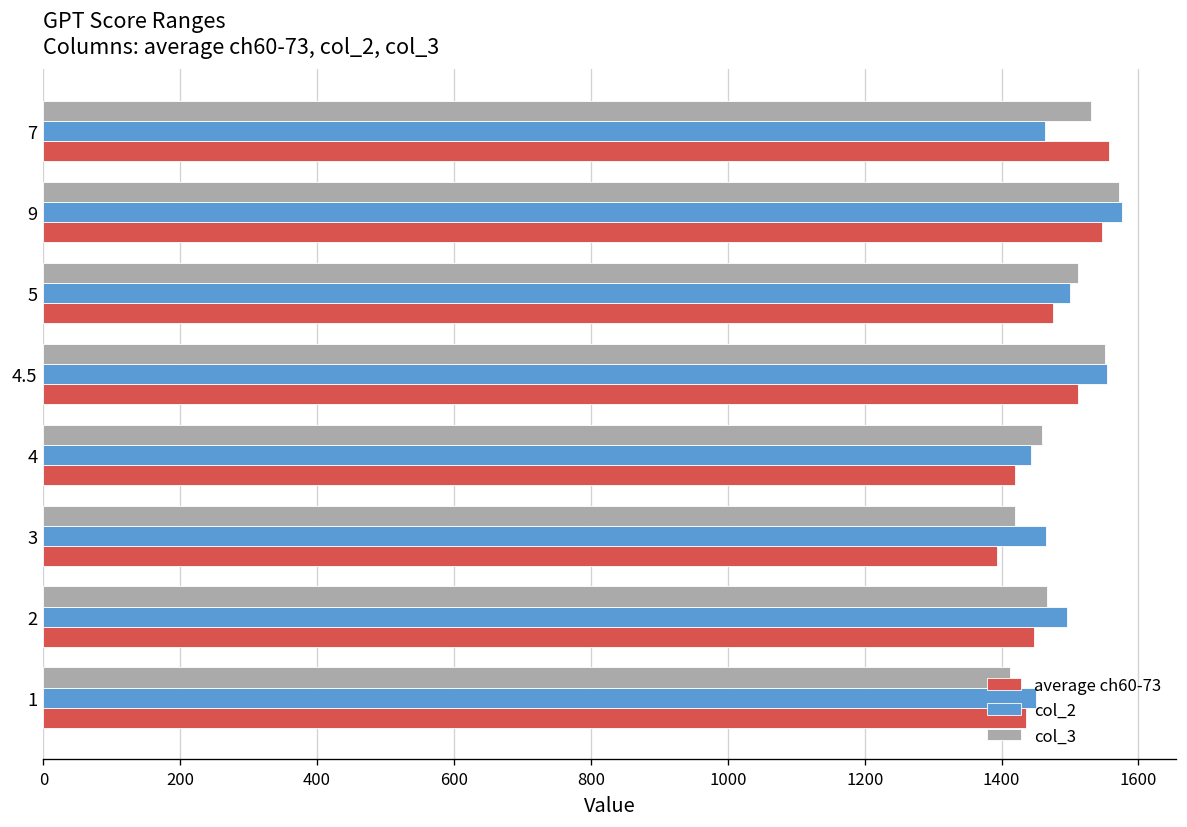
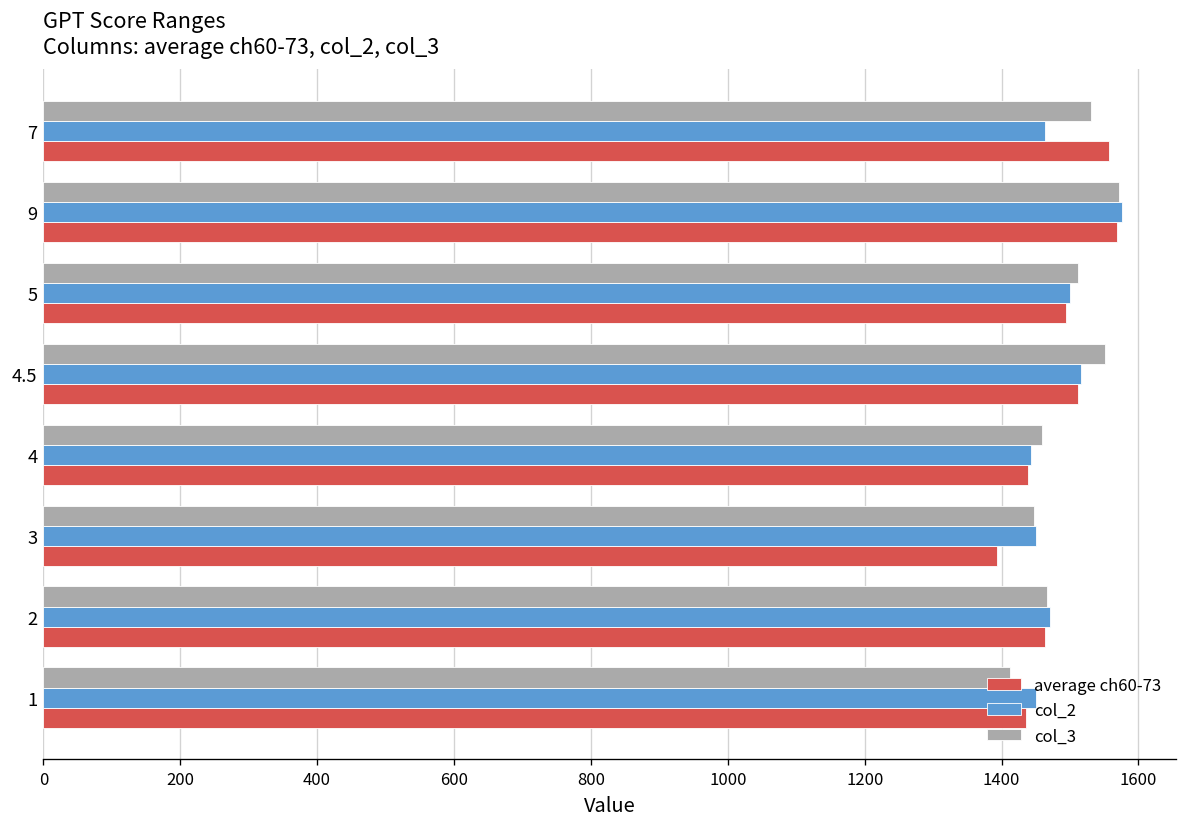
average ch60-73, 9: 1550 -> 1570
average ch60-73, 5: 1480 -> 1490
col_2, 4.5: 1550 -> 1520
average ch60-73, 4: 1420 -> 1440
col_3, 3: 1420 -> 1450
col_2, 3: 1470 -> 1450
col_2, 2: 1500 -> 1470
average ch60-73, 2: 1450 -> 1460
